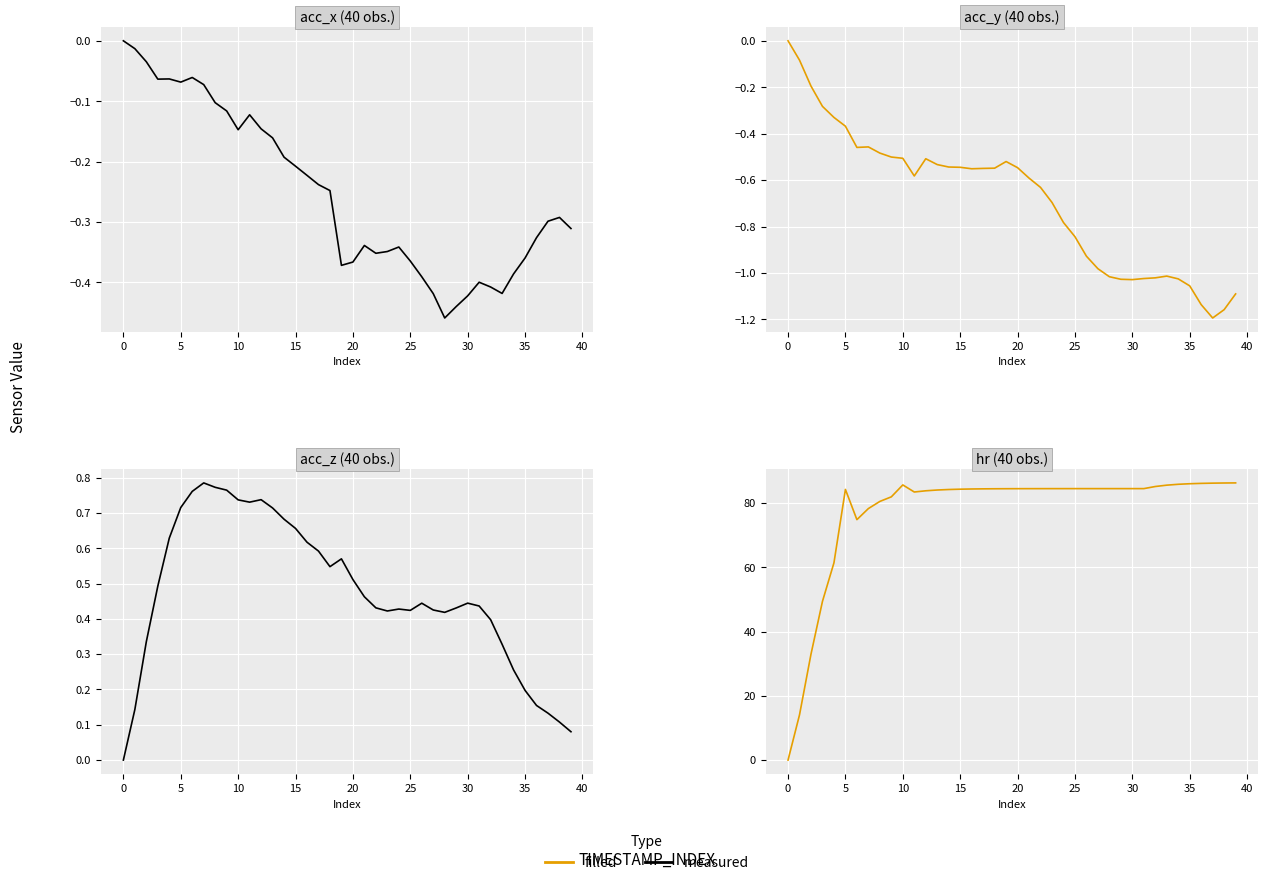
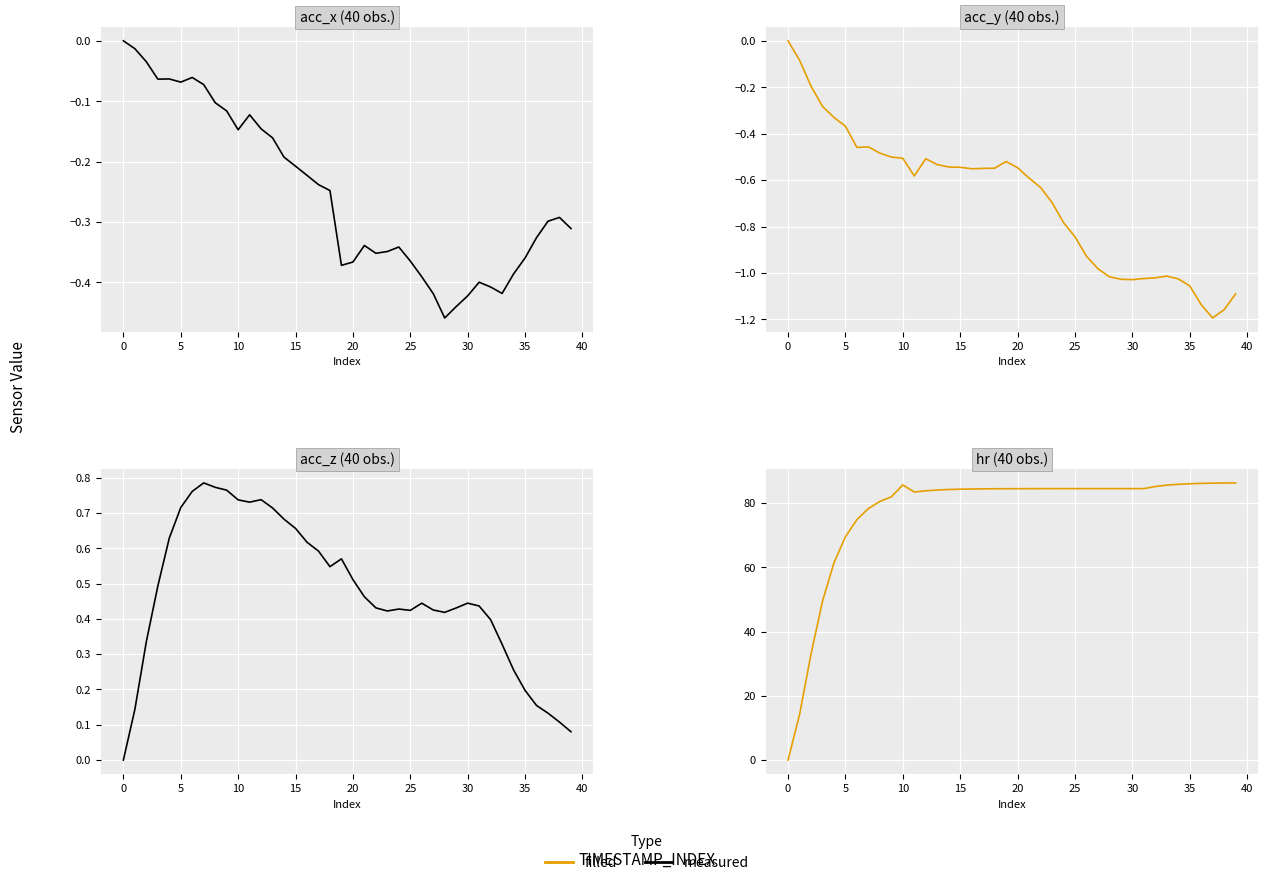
hr (40 obs.), 5: 84 -> 70
